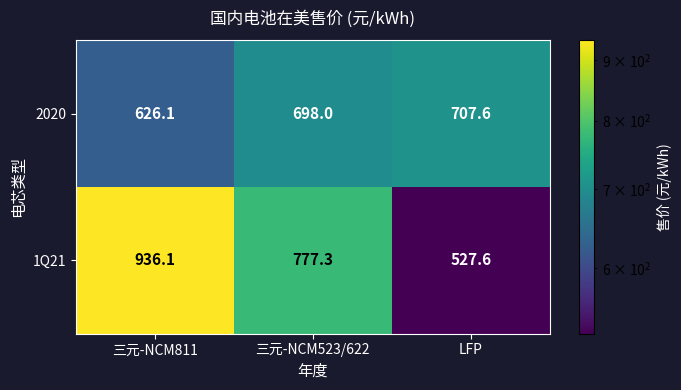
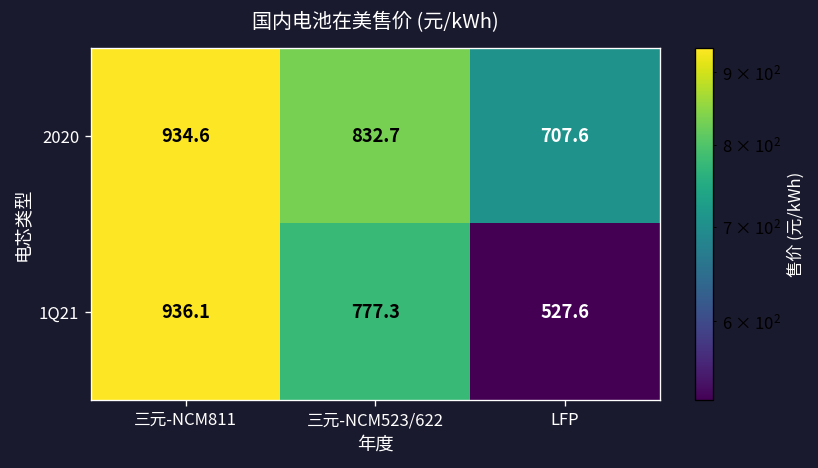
2020, 三元-NCM811: 626.1 -> 934.6
2020, 三元-NCM523/622: 698.0 -> 832.7
